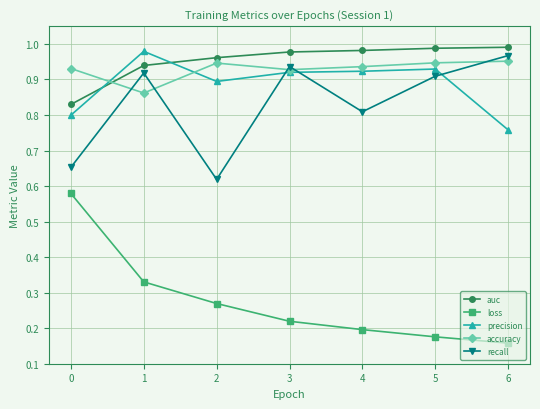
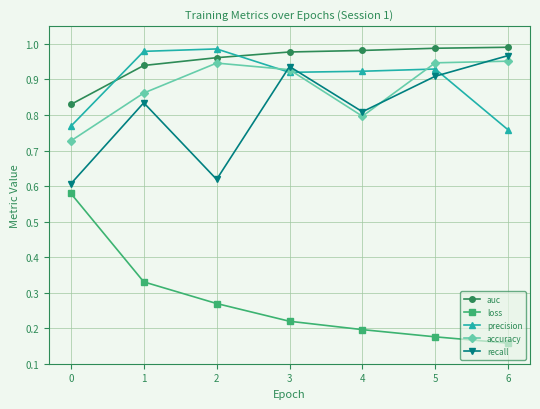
precision, 0: 0.80 -> 0.77
accuracy, 0: 0.93 -> 0.73
recall, 0: 0.65 -> 0.61
recall, 1: 0.92 -> 0.83
precision, 2: 0.89 -> 0.99
accuracy, 4: 0.94 -> 0.80
